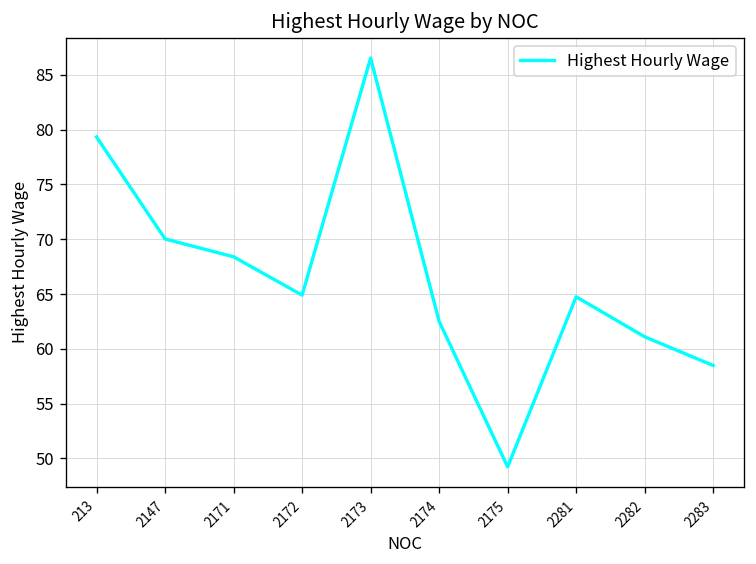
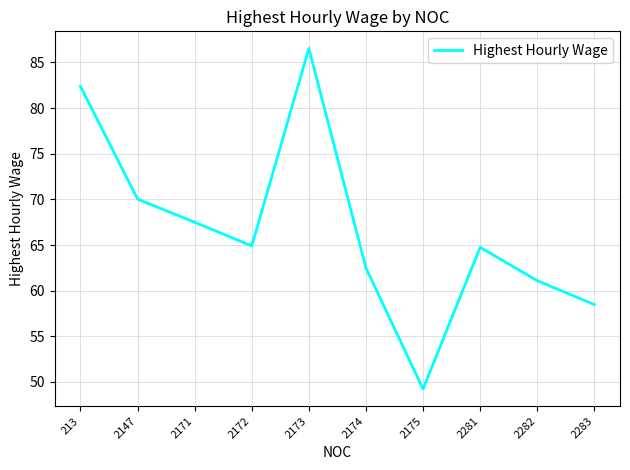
213: 79 -> 82
2171: 68.4 -> 67.5
